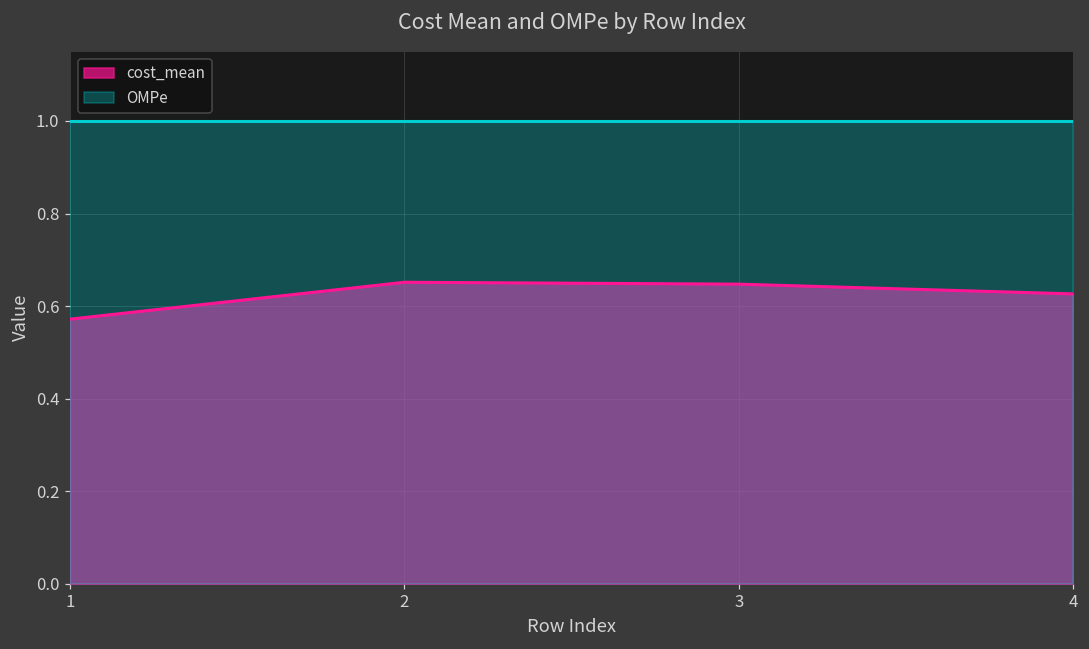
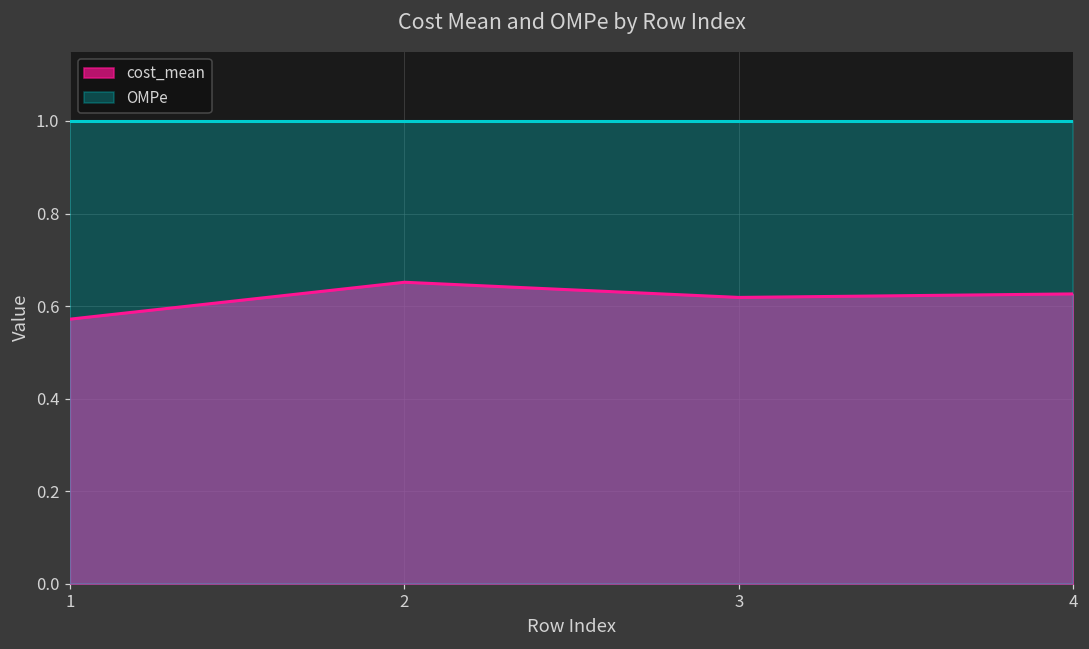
cost_mean, 3: 0.65 -> 0.62
